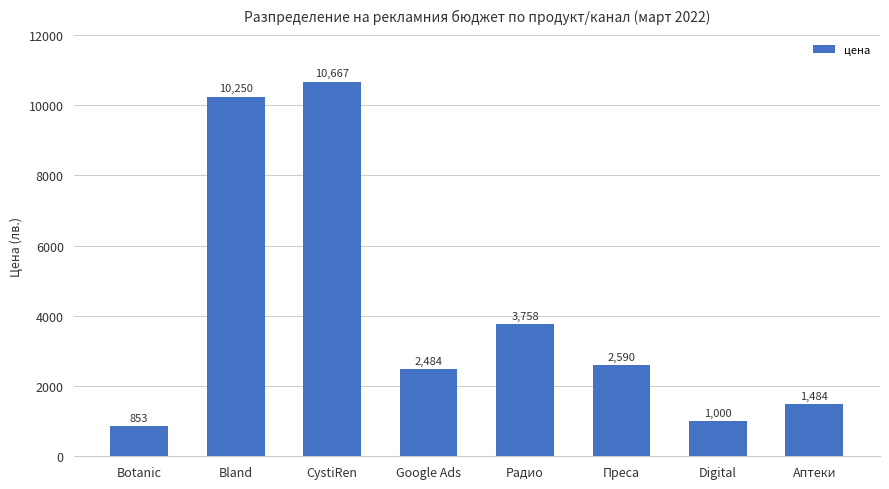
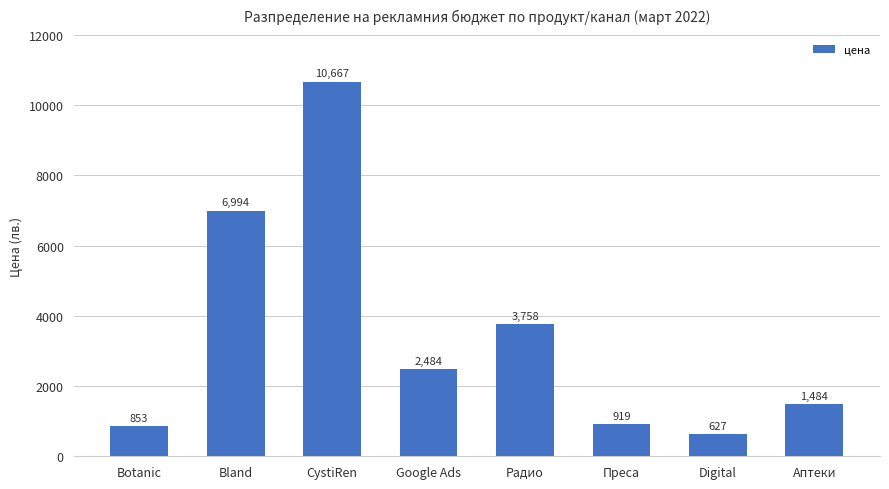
Bland: 10,250 -> 6,994
Преса: 2,590 -> 919
Digital: 1,000 -> 627
